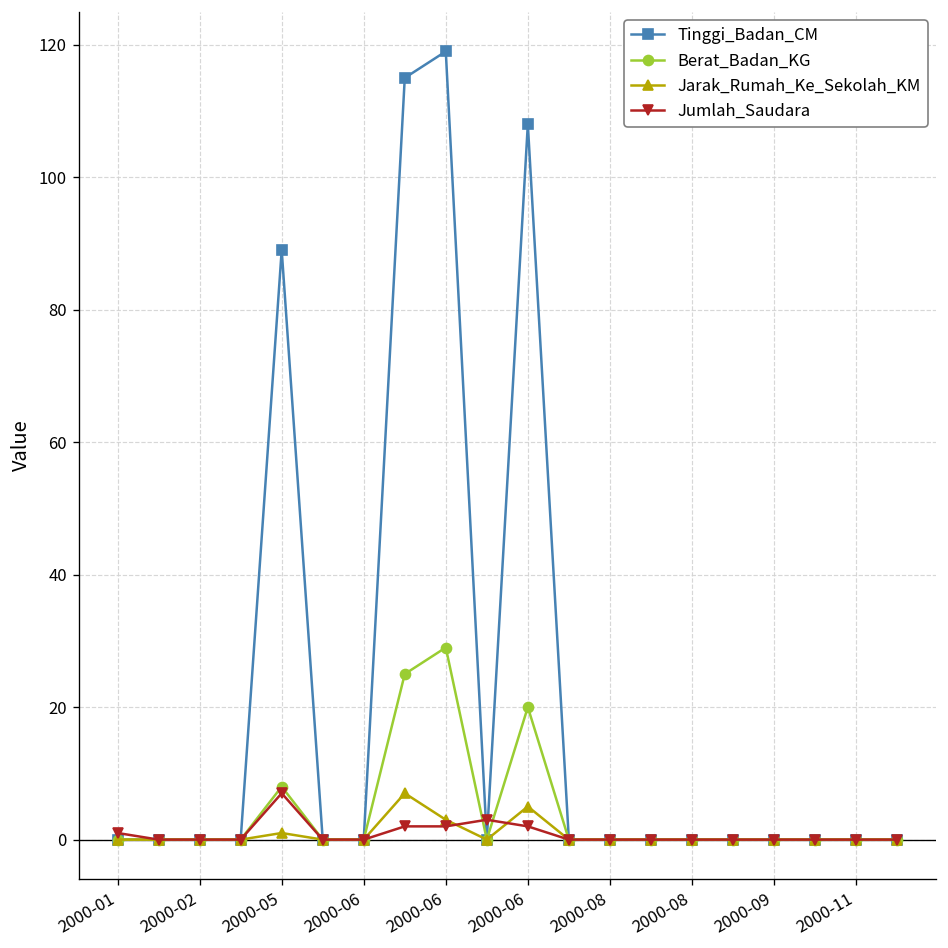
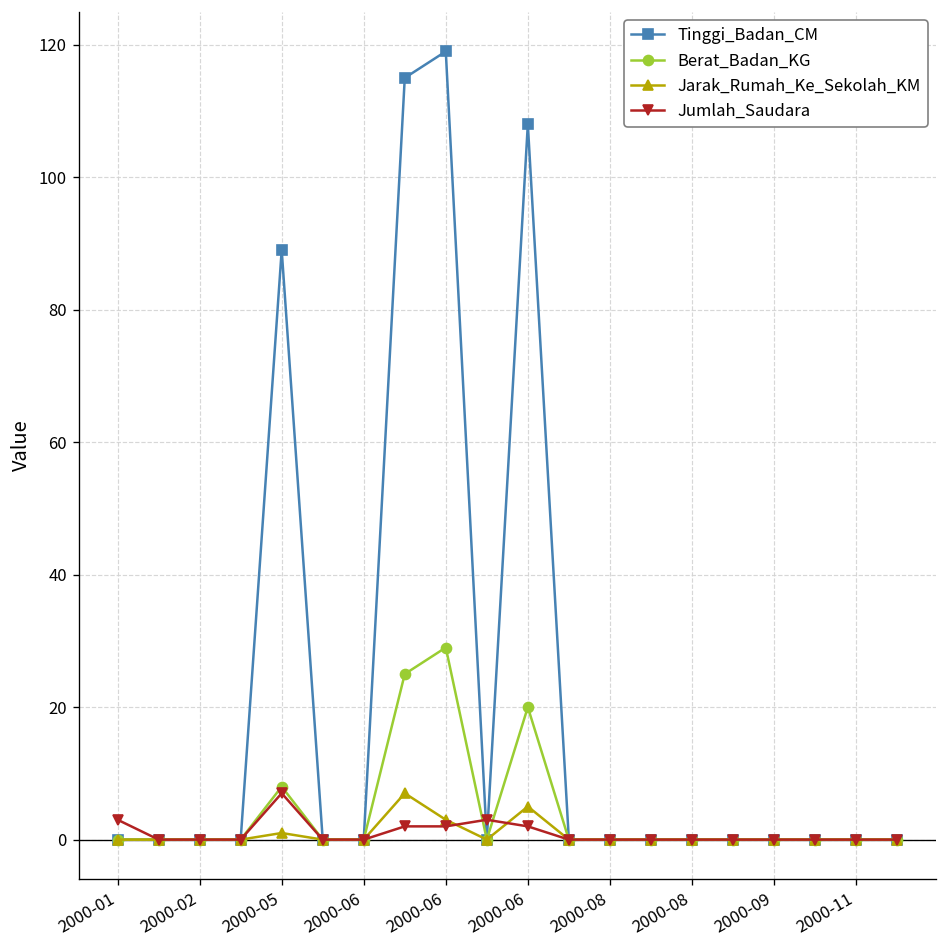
Jumlah_Saudara, 2000-01: 1 -> 3
